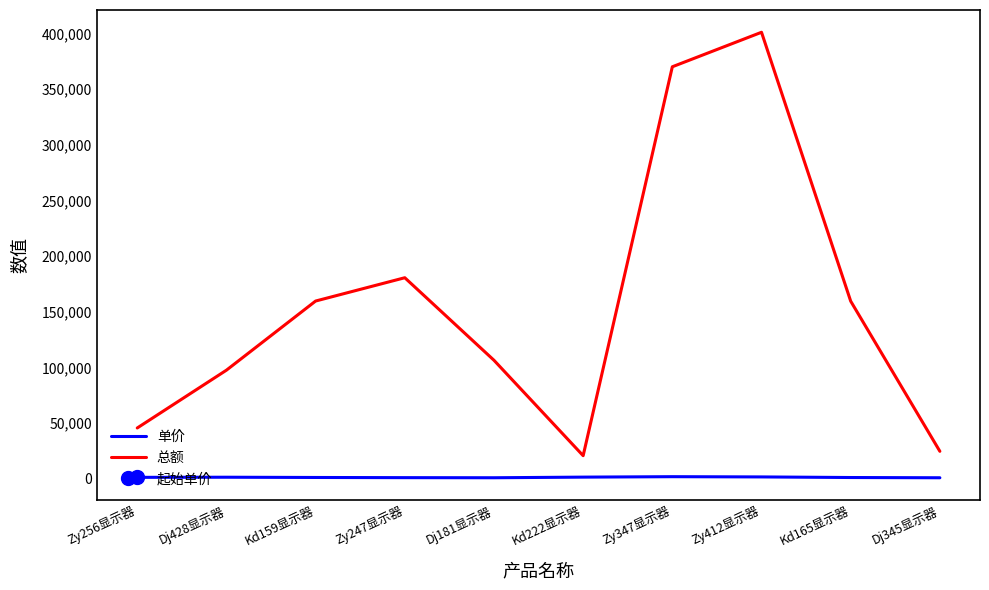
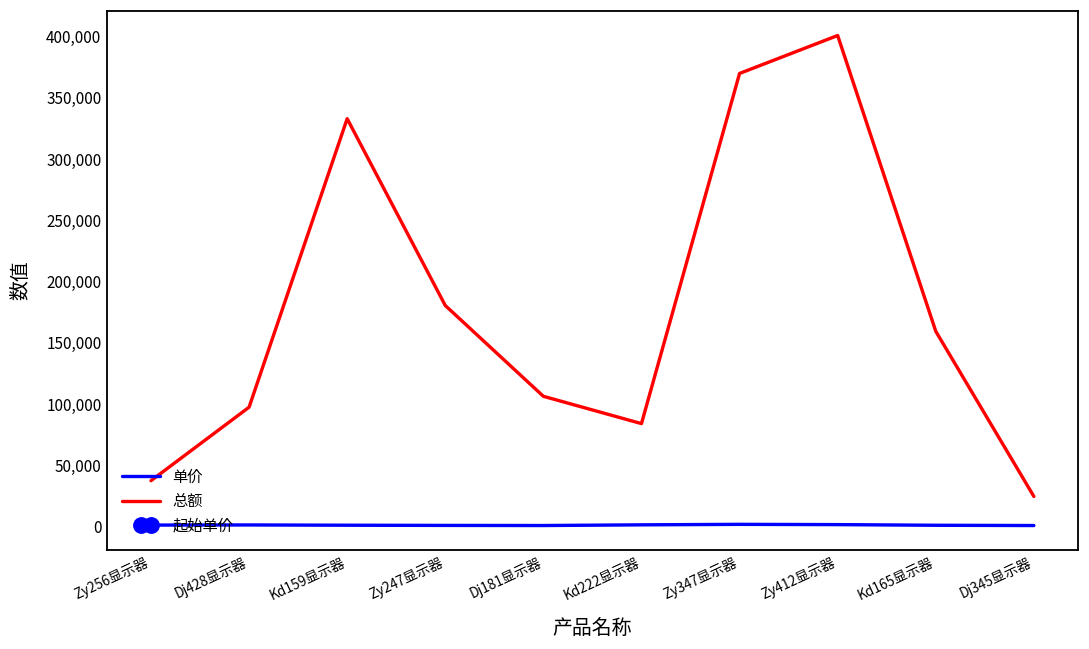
总额, Zy256显示器: 46,000 -> 38,000
总额, Kd159显示器: 160,000 -> 333,000
总额, Kd222显示器: 21,000 -> 84,000
